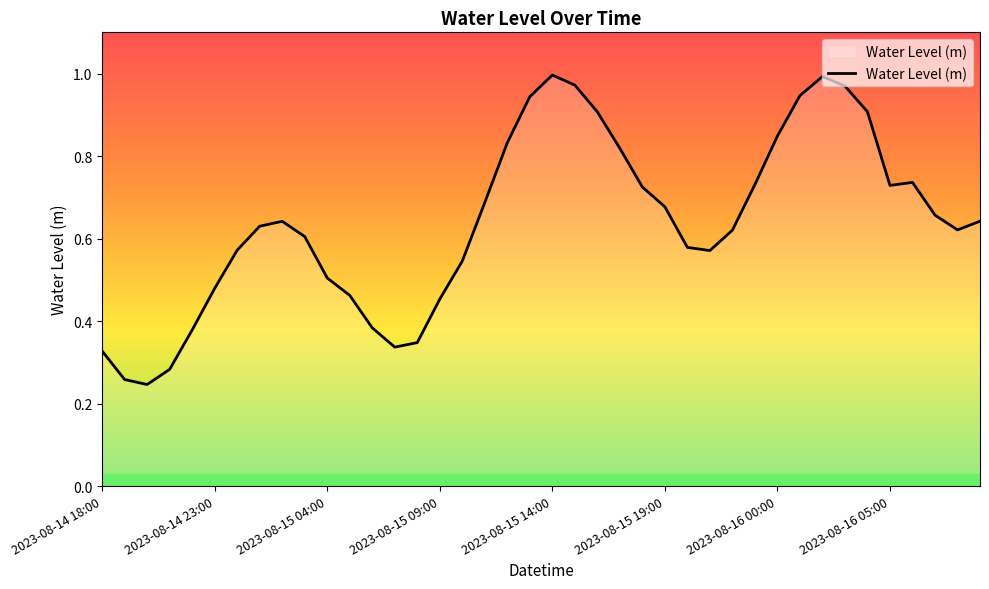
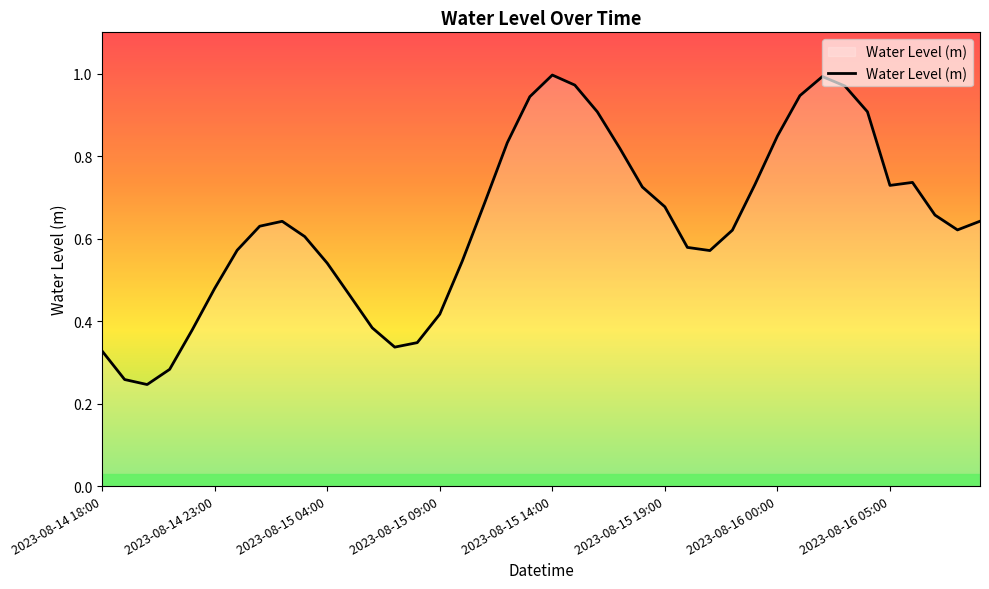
2023-08-15 04:00: 0.50 -> 0.54
2023-08-15 09:00: 0.45 -> 0.42
